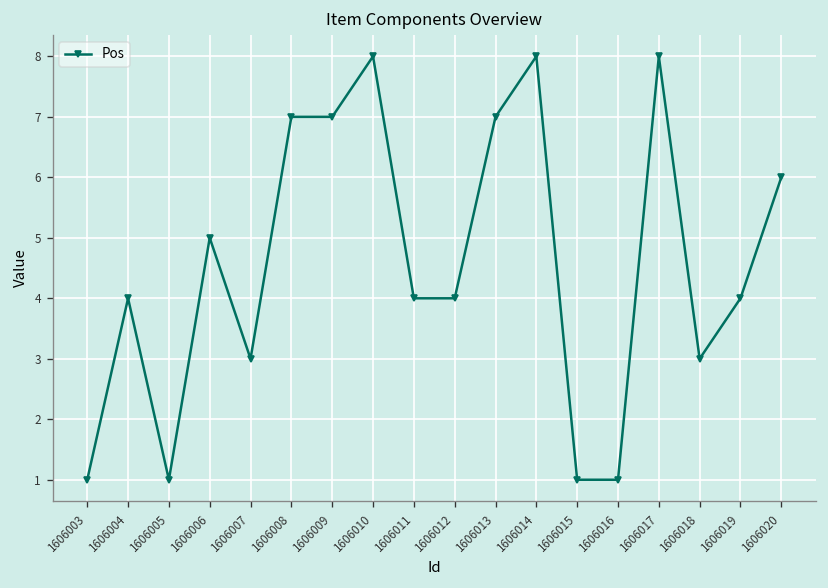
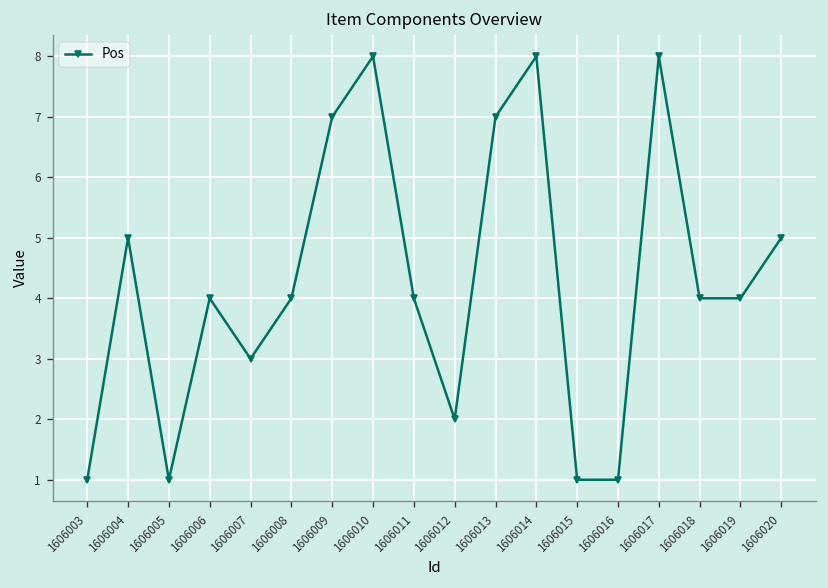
1606004: 4 -> 5
1606006: 5 -> 4
1606008: 7 -> 4
1606012: 4 -> 2
1606018: 3 -> 4
1606020: 6 -> 5
